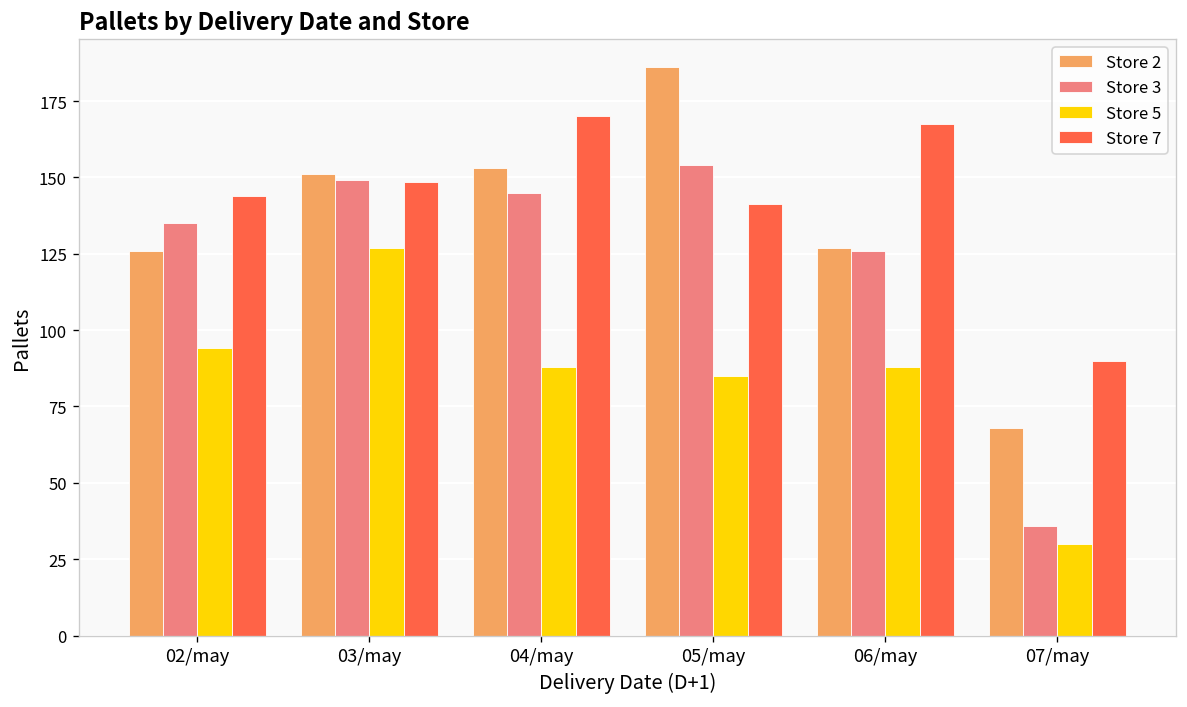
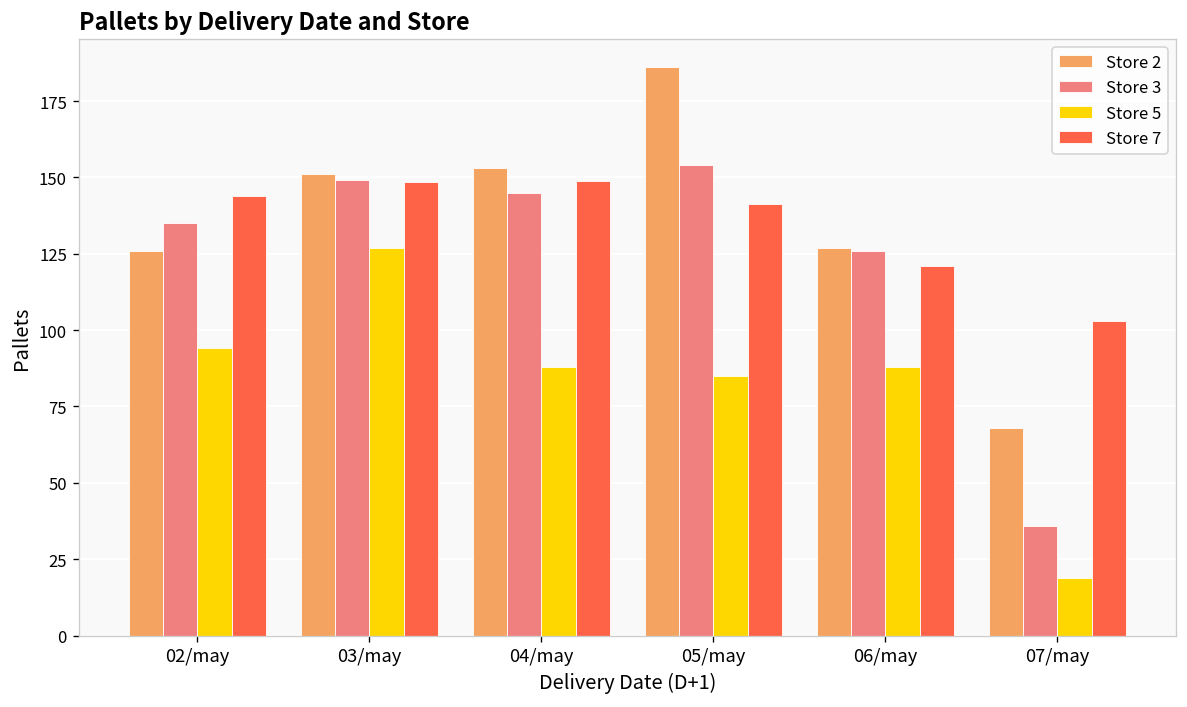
Store 7, 04/may: 170 -> 149
Store 7, 06/may: 168 -> 121
Store 5, 07/may: 30 -> 19
Store 7, 07/may: 90 -> 103
